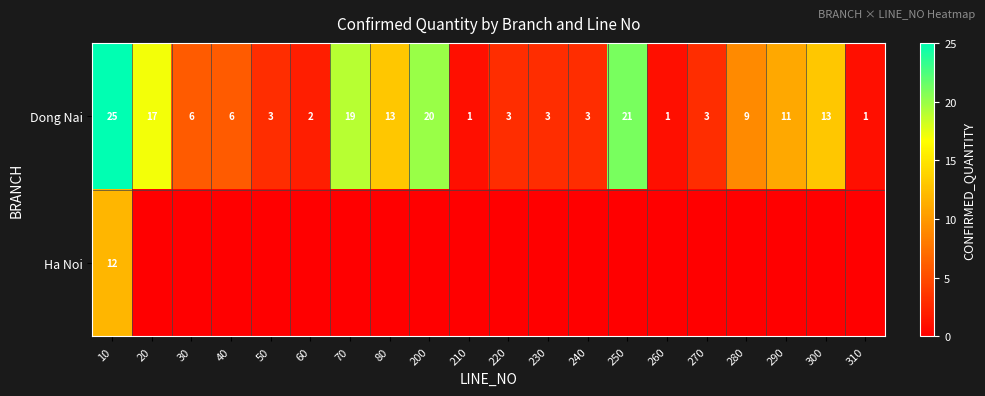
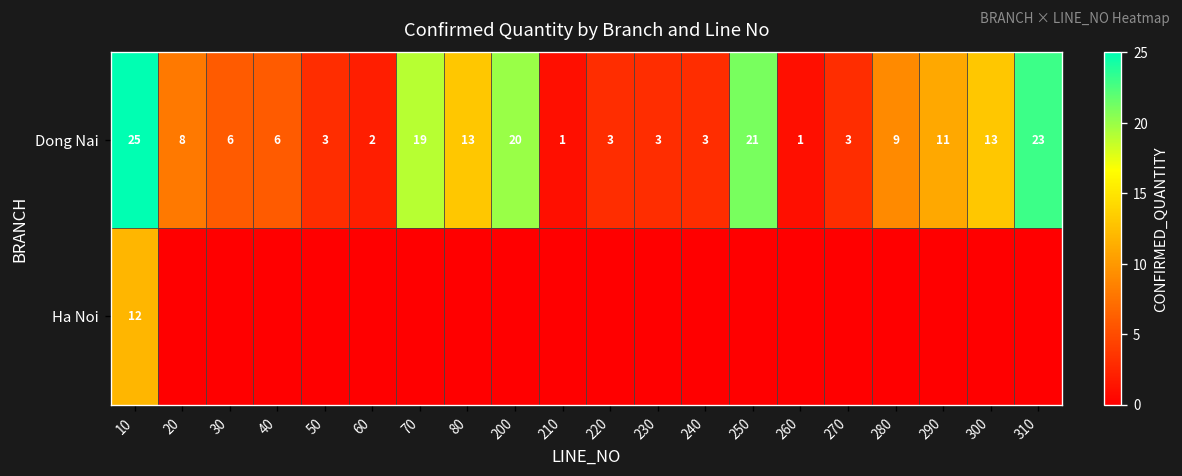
Dong Nai, 20: 17 -> 8
Dong Nai, 310: 1 -> 23
